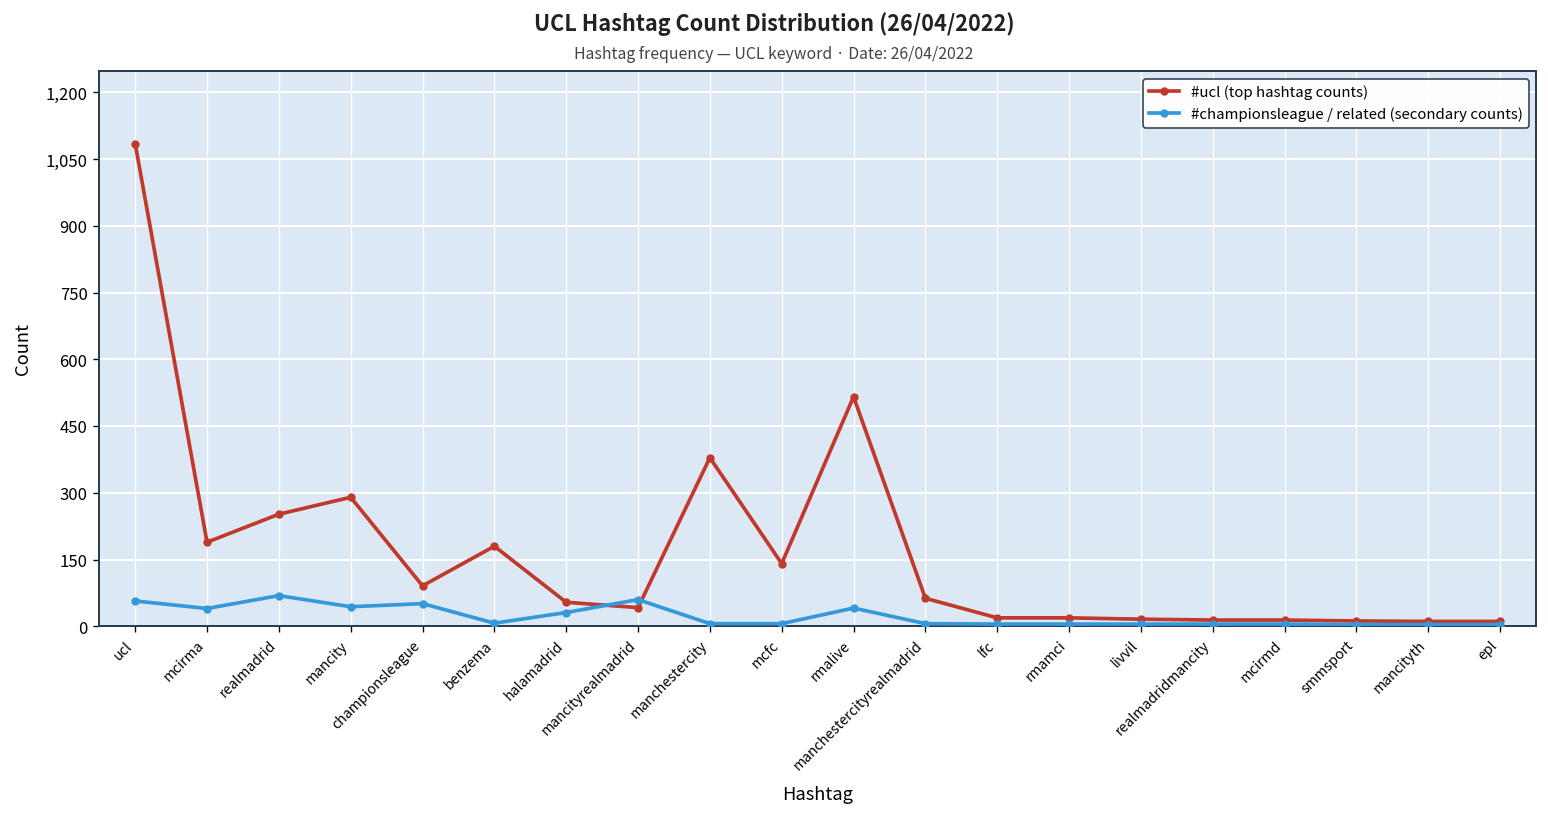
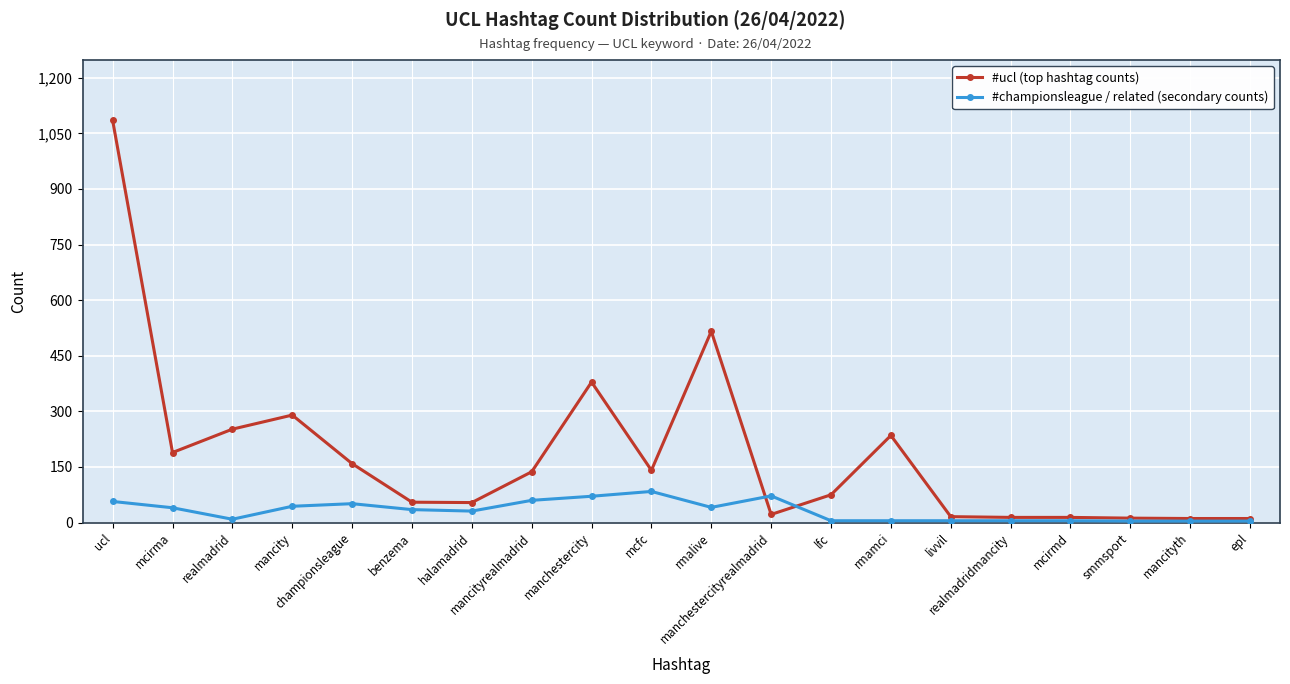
#championsleague / related (secondary counts), realmadrid: 70 -> 10
#ucl (top hashtag counts), championsleague: 90 -> 160
#ucl (top hashtag counts), benzema: 180 -> 60
#championsleague / related (secondary counts), benzema: 10 -> 40
#ucl (top hashtag counts), mancityrealmadrid: 40 -> 140
#championsleague / related (secondary counts), manchestercity: 10 -> 70
#championsleague / related (secondary counts), mcfc: 10 -> 80
#ucl (top hashtag counts), manchestercityrealmadrid: 60 -> 20
#championsleague / related (secondary counts), manchestercityrealmadrid: 10 -> 70
#ucl (top hashtag counts), lfc: 20 -> 80
#ucl (top hashtag counts), rmamci: 20 -> 240
